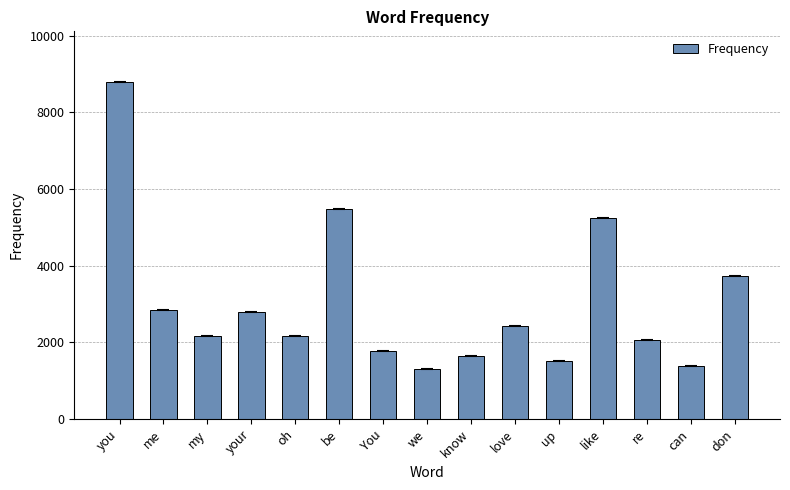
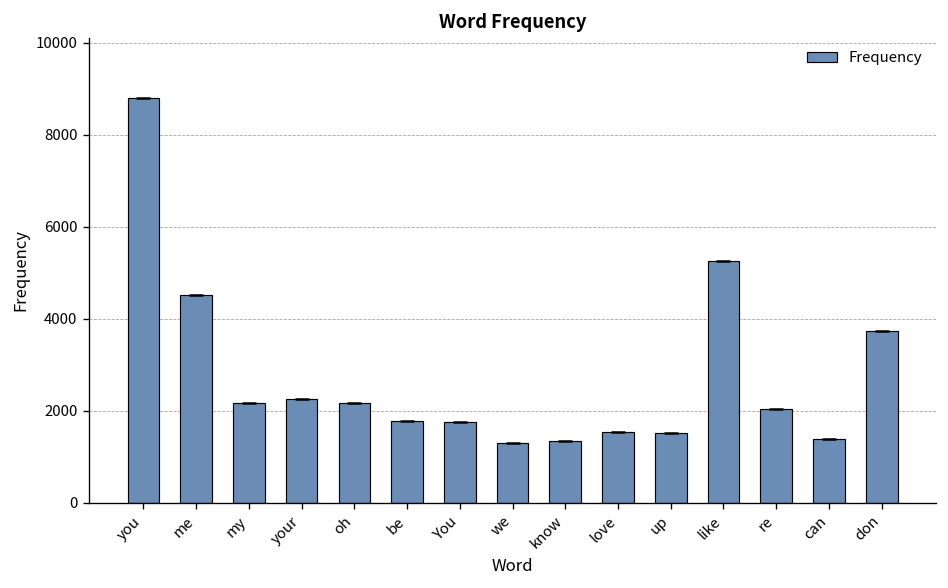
Frequency, me: 2900 -> 4500
Frequency, your: 2800 -> 2200
Frequency, be: 5500 -> 1800
Frequency, know: 1600 -> 1300
Frequency, love: 2400 -> 1500
